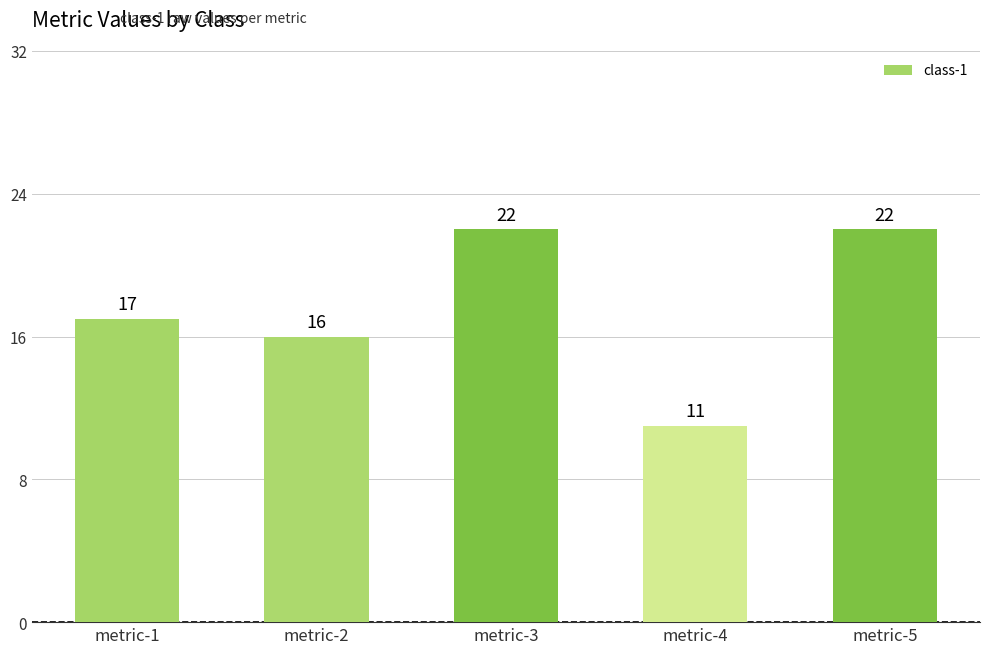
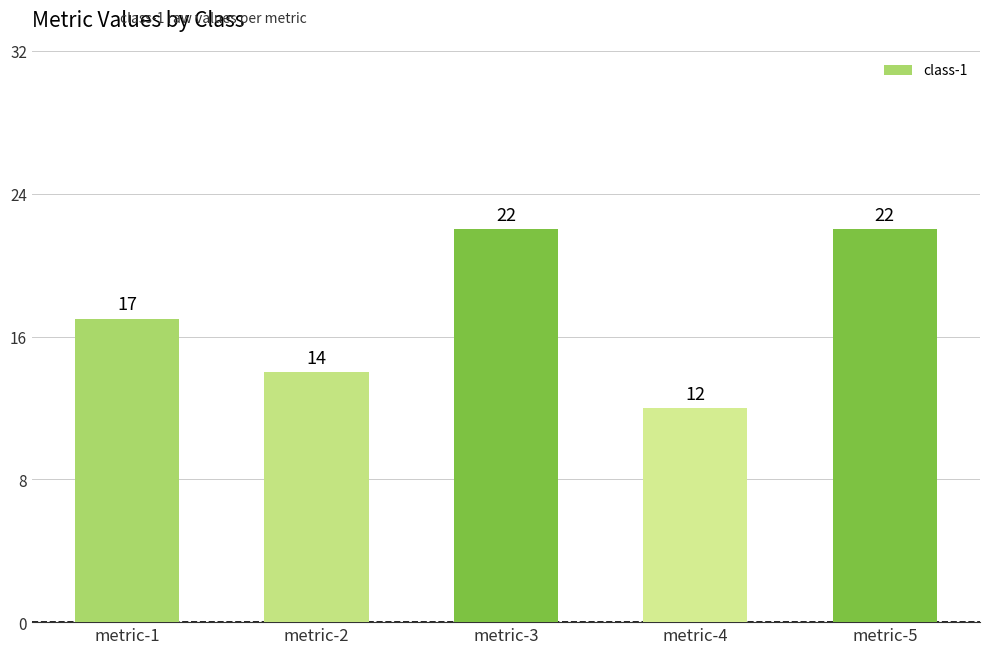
metric-2: 16 -> 14
metric-4: 11 -> 12
